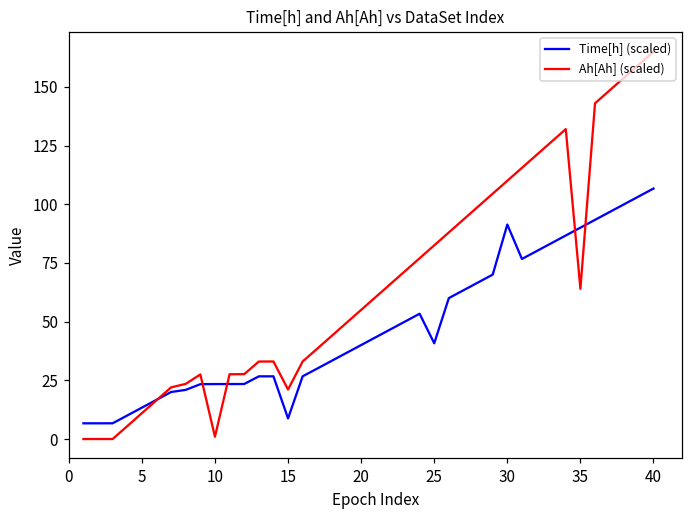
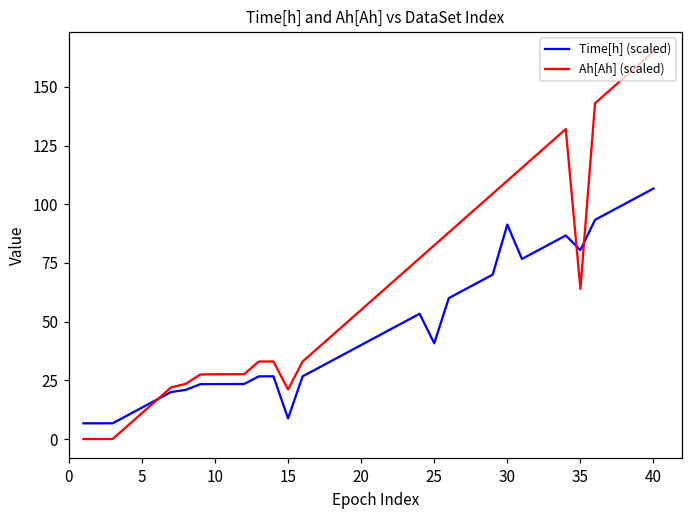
Ah[Ah] (scaled), 10: 1 -> 28
Time[h] (scaled), 35: 90 -> 80
